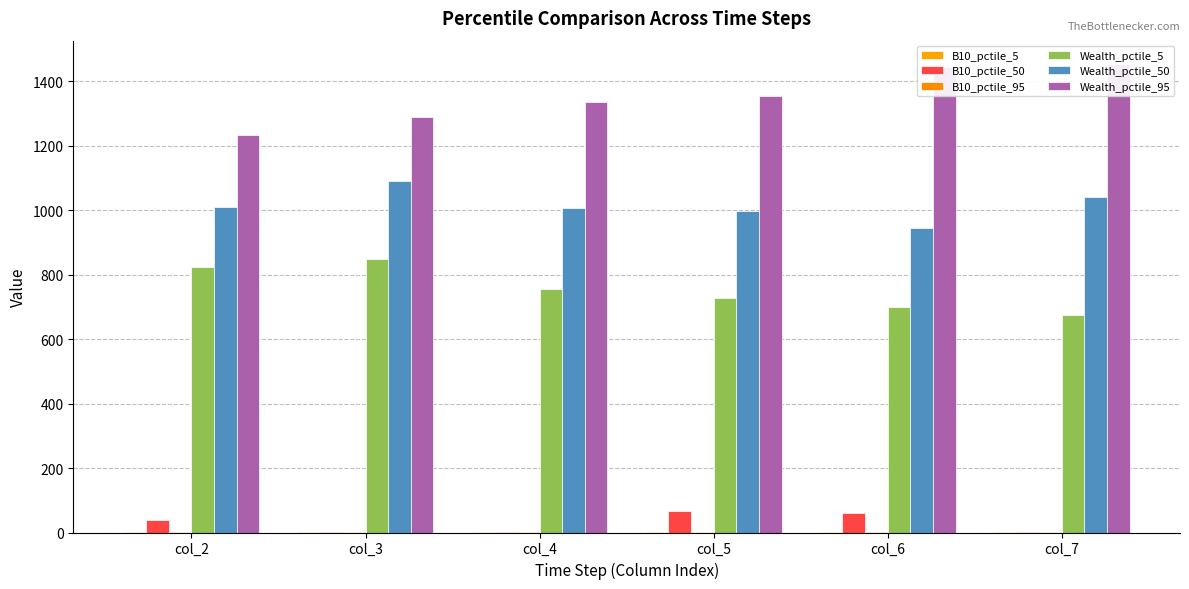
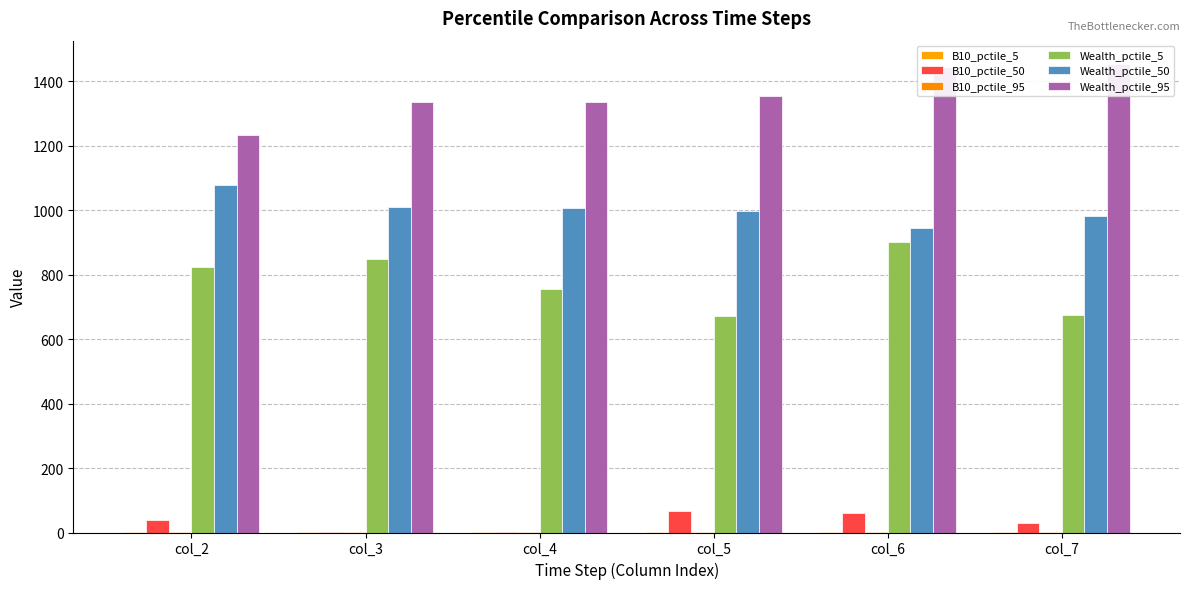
Wealth_pctile_50, col_2: 1010 -> 1080
Wealth_pctile_50, col_3: 1090 -> 1010
Wealth_pctile_95, col_3: 1290 -> 1340
Wealth_pctile_5, col_5: 730 -> 670
Wealth_pctile_5, col_6: 700 -> 900
B10_pctile_50, col_7: 0 -> 30
Wealth_pctile_50, col_7: 1040 -> 980
